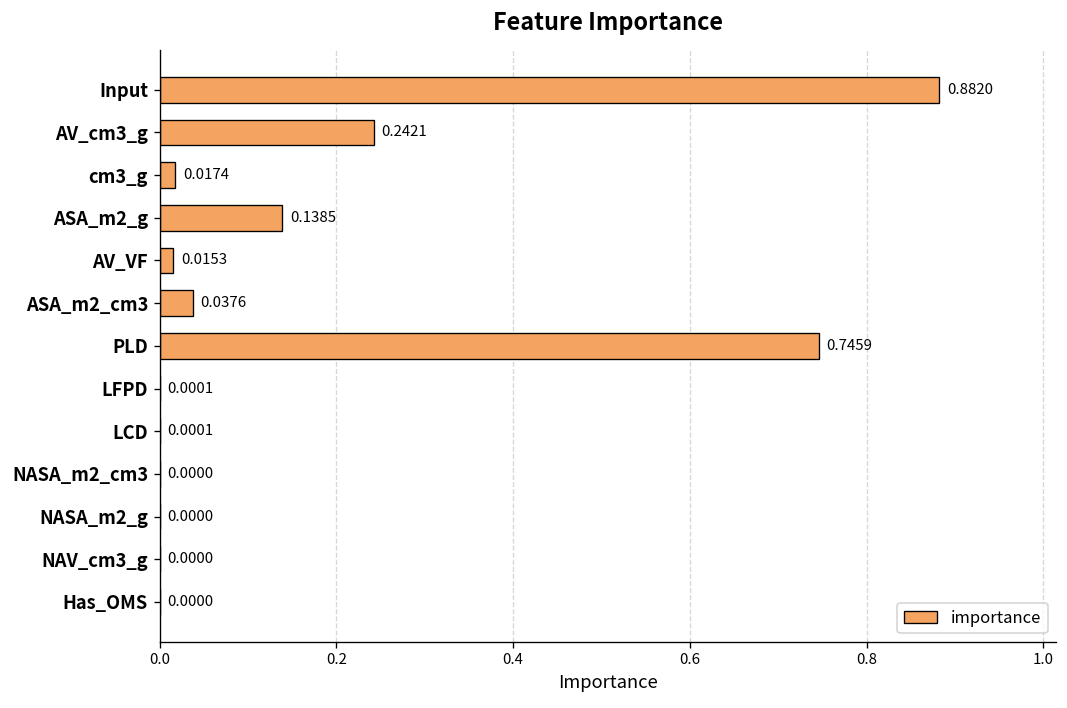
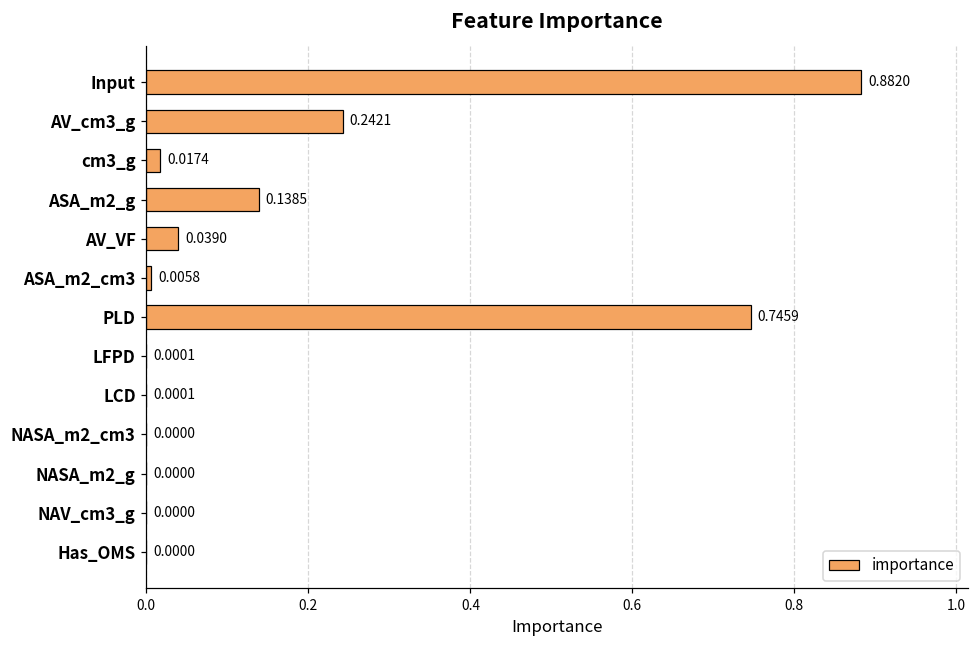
AV_VF: 0.0153 -> 0.0390
ASA_m2_cm3: 0.0376 -> 0.0058
